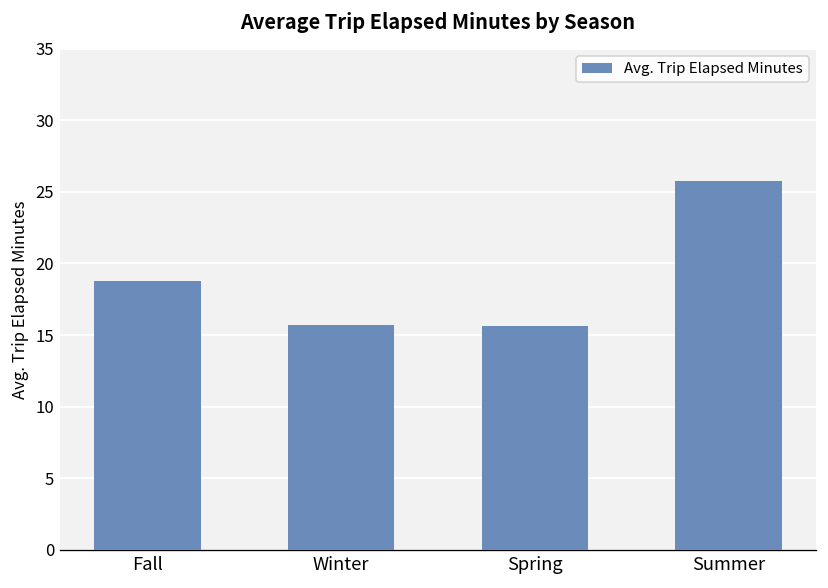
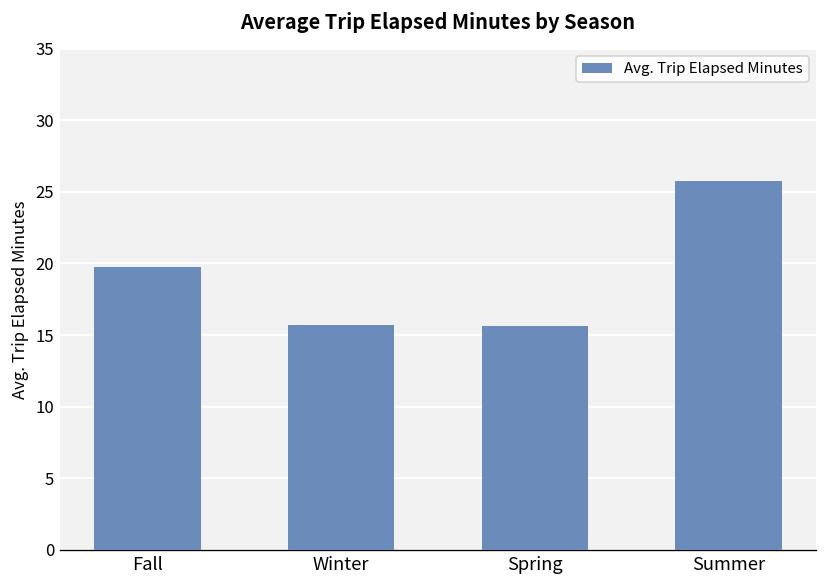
Fall: 18.8 -> 19.7
